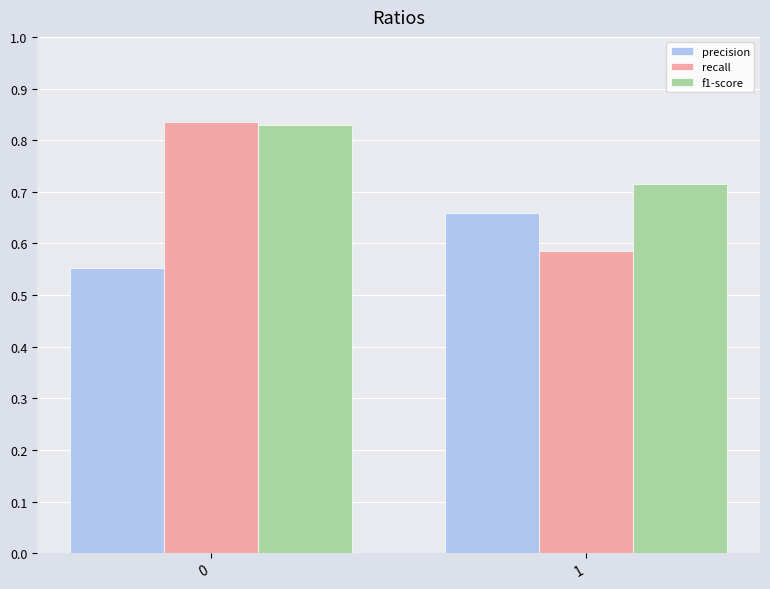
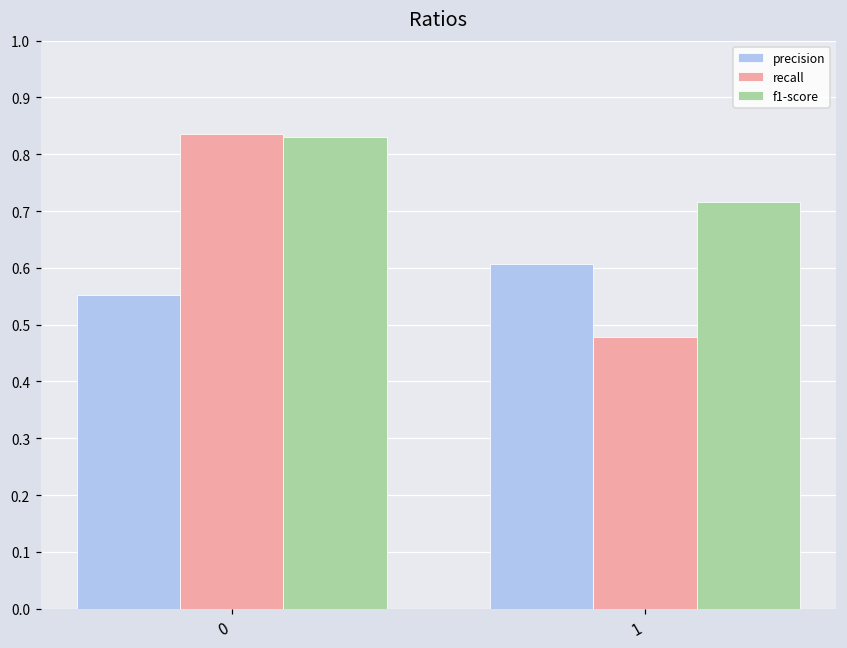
precision, 1: 0.66 -> 0.61
recall, 1: 0.59 -> 0.48
